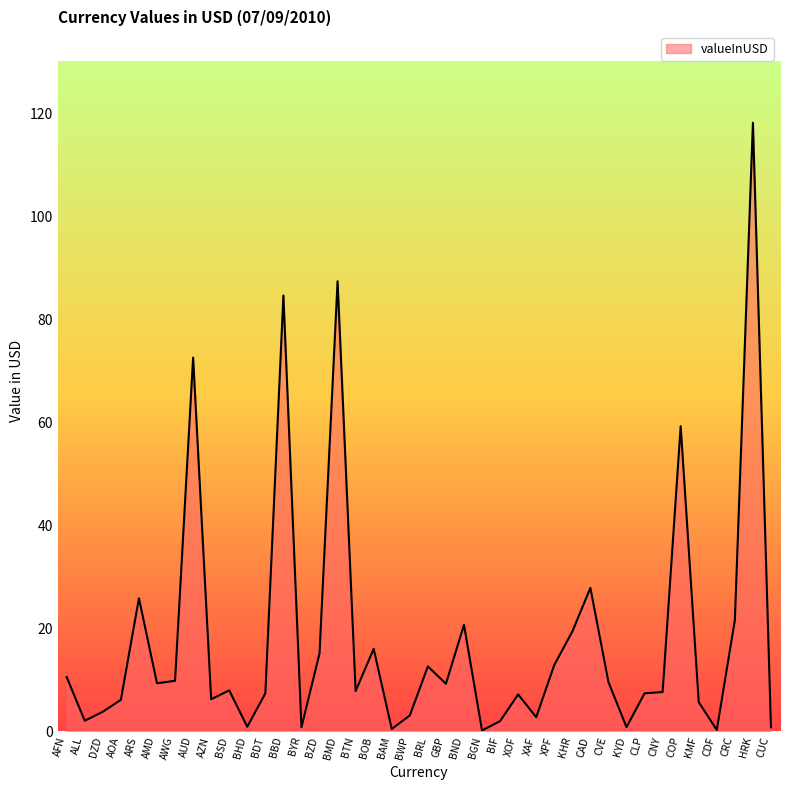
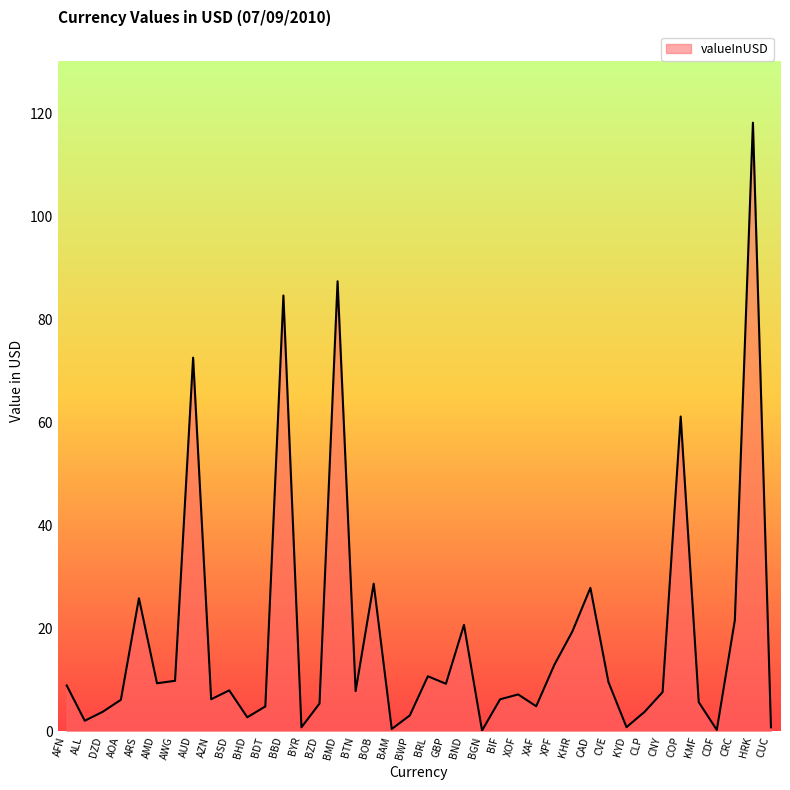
AFN: 10 -> 9
BHD: 1 -> 3
BDT: 7 -> 5
BZD: 15 -> 5
BOB: 16 -> 29
BRL: 13 -> 11
BIF: 2 -> 6
XAF: 3 -> 5
CLP: 7 -> 4
COP: 59 -> 61
